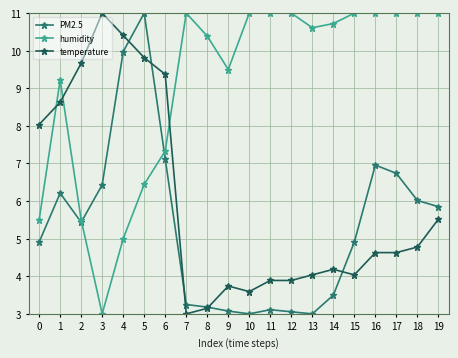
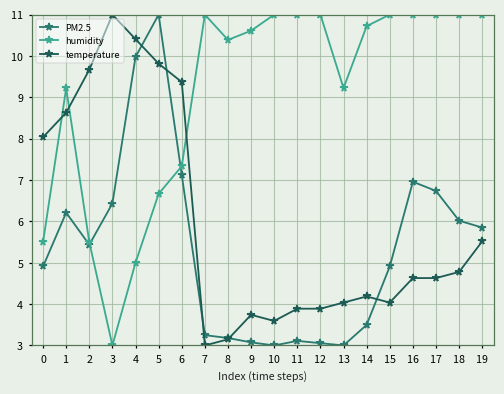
humidity, 5: 6.4 -> 6.7
humidity, 9: 9.5 -> 10.6
humidity, 13: 10.6 -> 9.2
